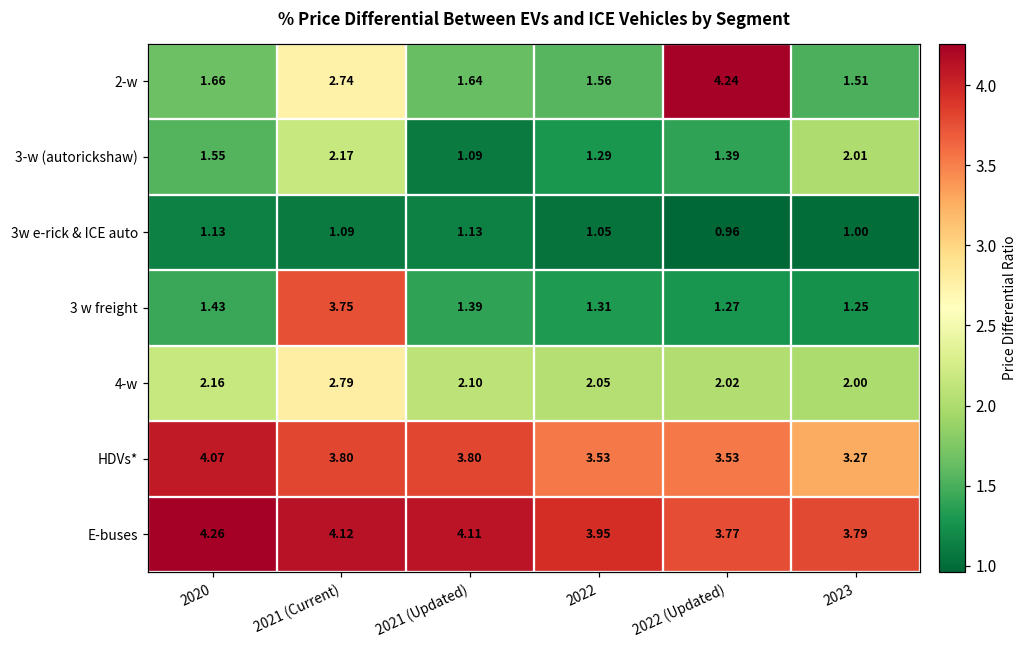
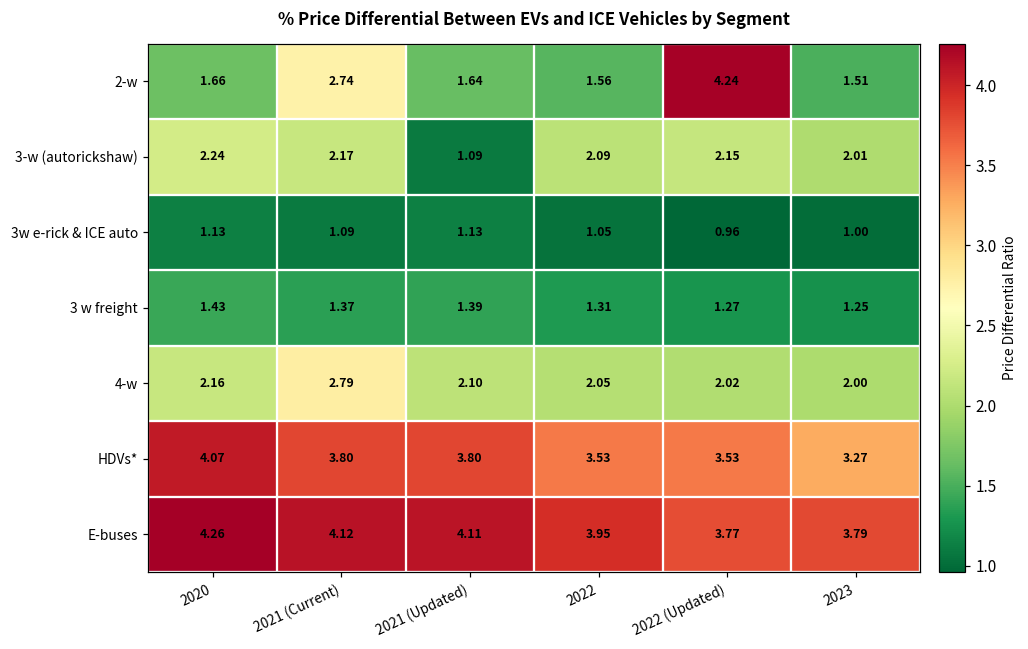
3-w (autorickshaw), 2020: 1.55 -> 2.24
3-w (autorickshaw), 2022: 1.29 -> 2.09
3-w (autorickshaw), 2022 (Updated): 1.39 -> 2.15
3 w freight, 2021 (Current): 3.75 -> 1.37
